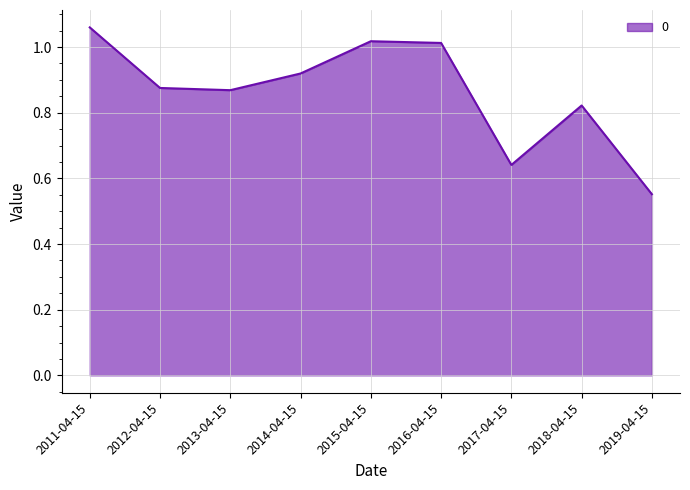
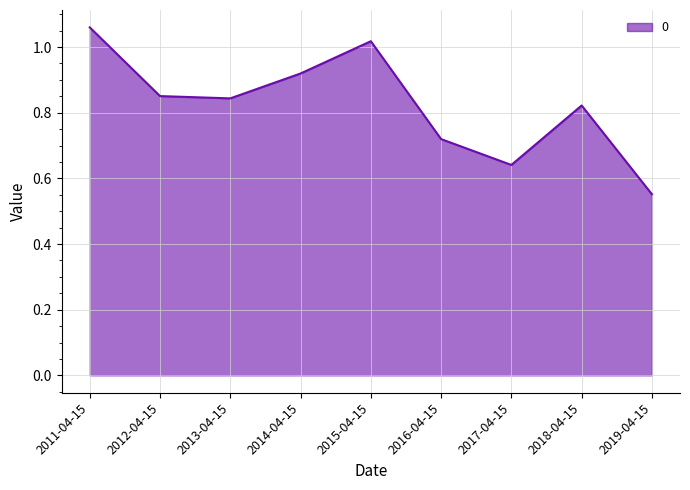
2012-04-15: 0.88 -> 0.85
2013-04-15: 0.87 -> 0.84
2016-04-15: 1.01 -> 0.72
